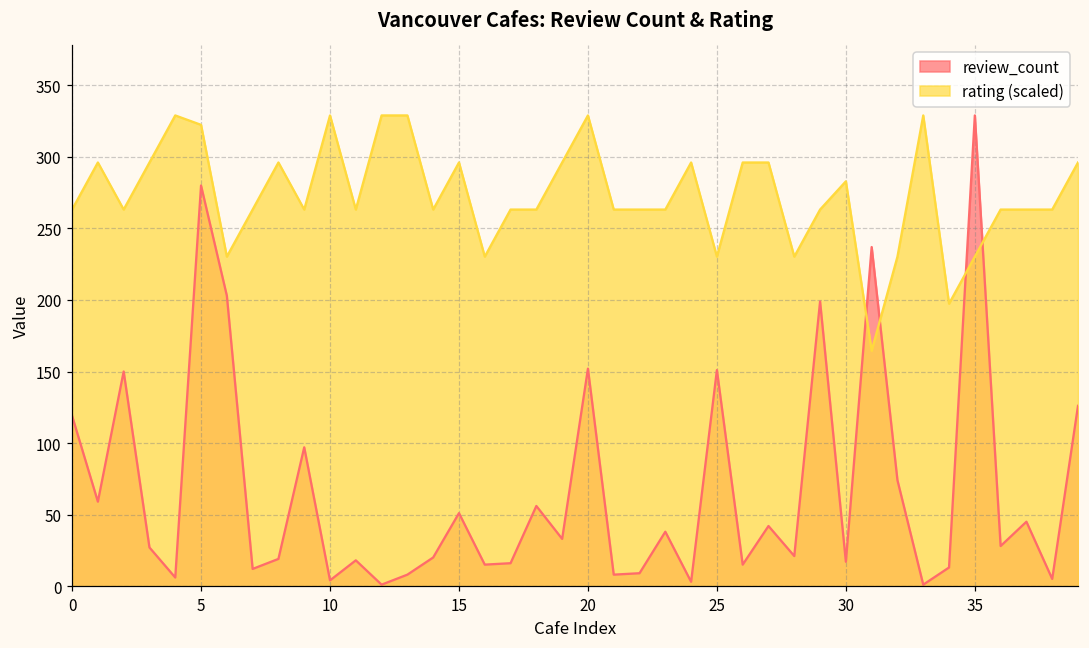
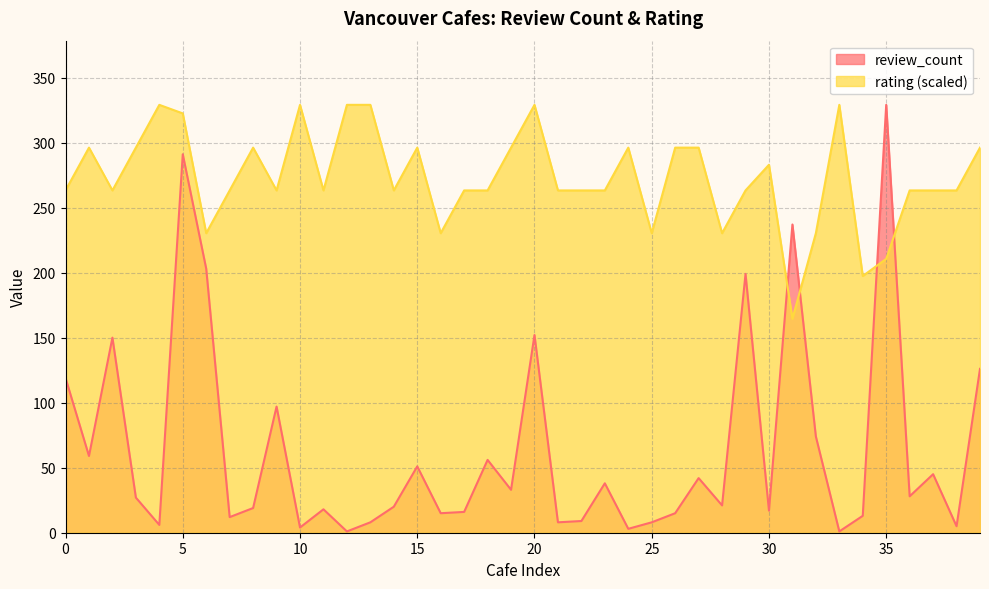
review_count, 5: 280 -> 291
review_count, 25: 151 -> 8
rating (scaled), 35: 230 -> 211
